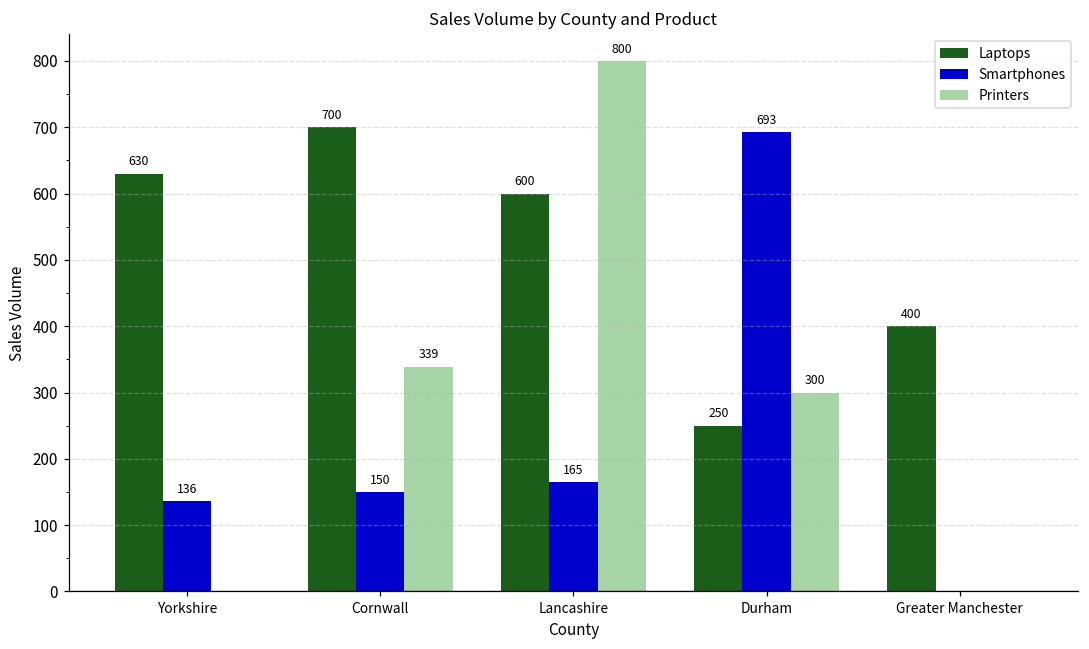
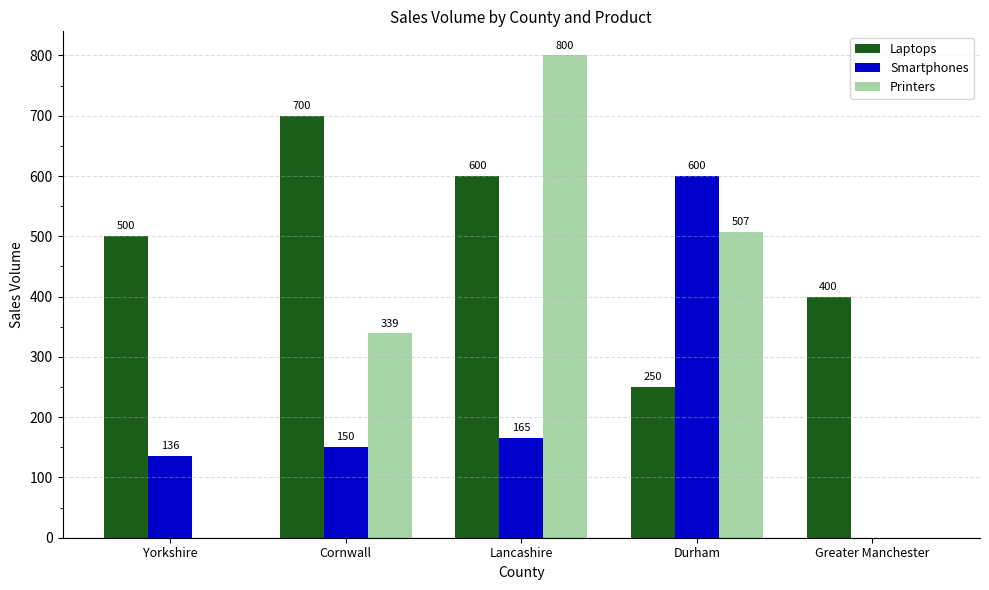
Laptops, Yorkshire: 630 -> 500
Smartphones, Durham: 693 -> 600
Printers, Durham: 300 -> 507
